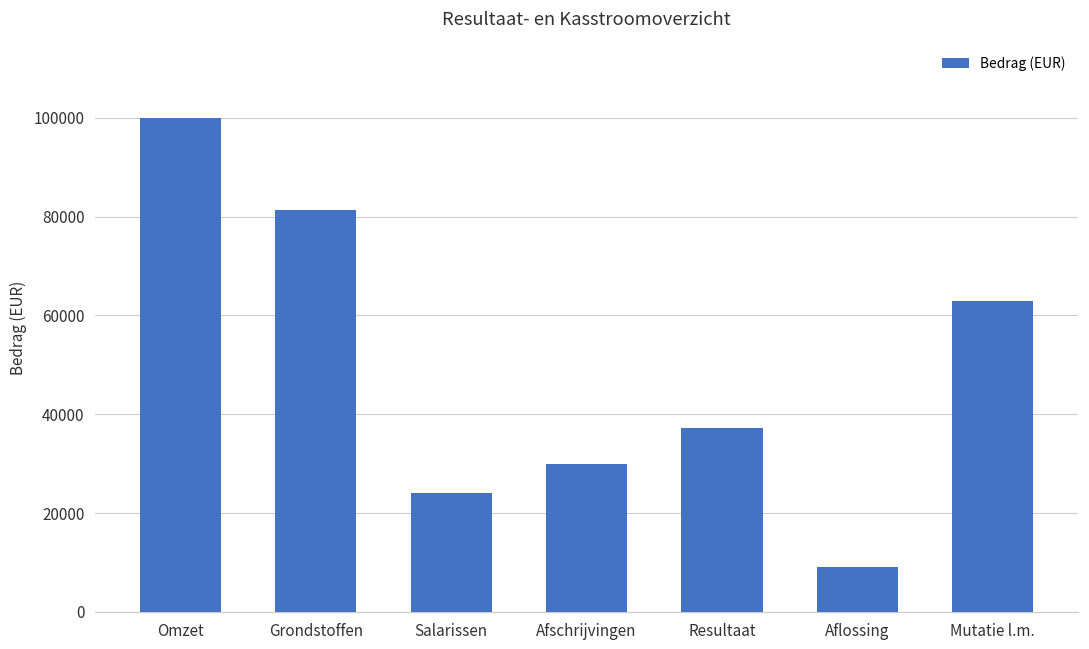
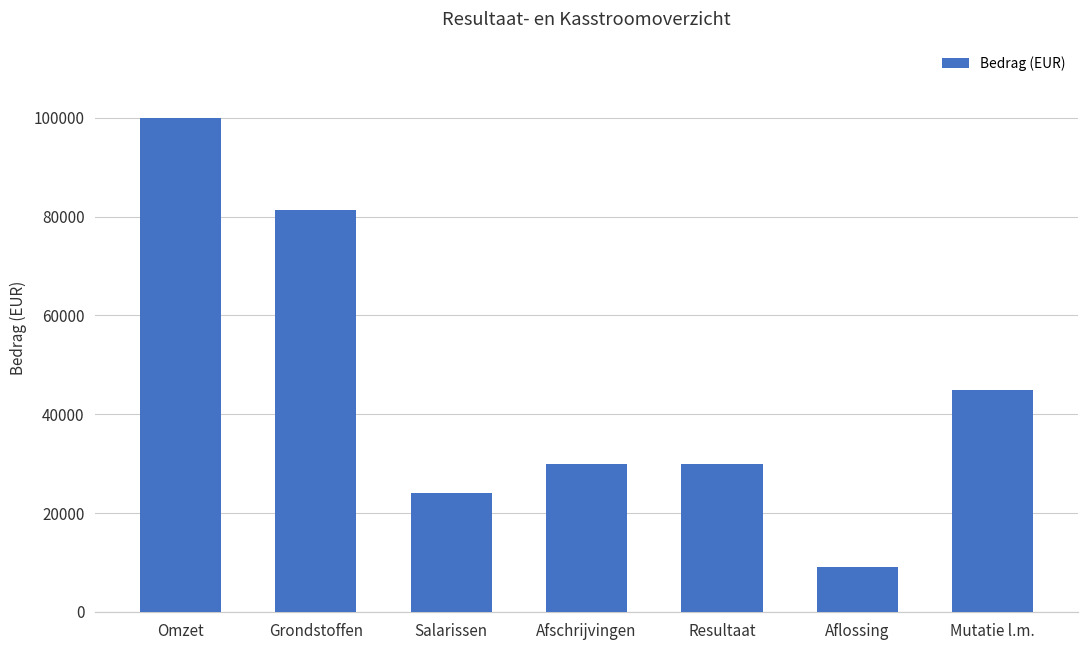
Resultaat: 37000 -> 30000
Mutatie l.m.: 63000 -> 45000
